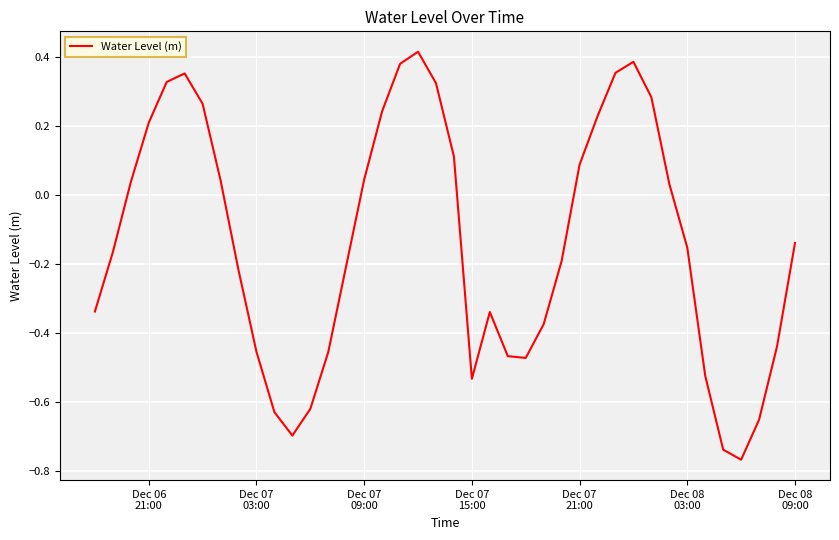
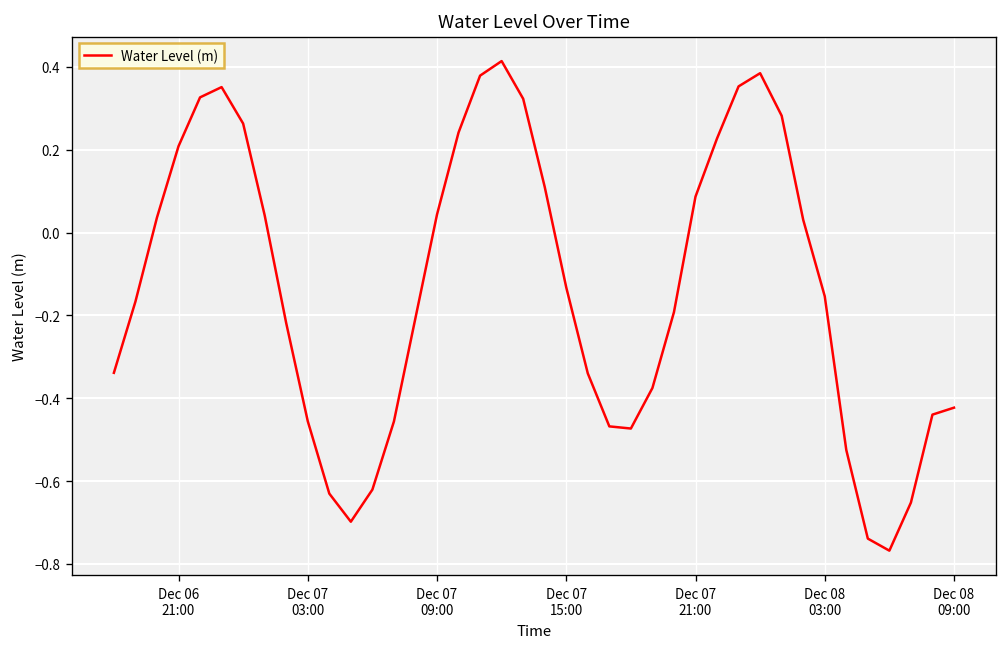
Dec 07 15:00: -0.53 -> -0.13
Dec 08 09:00: -0.14 -> -0.42
